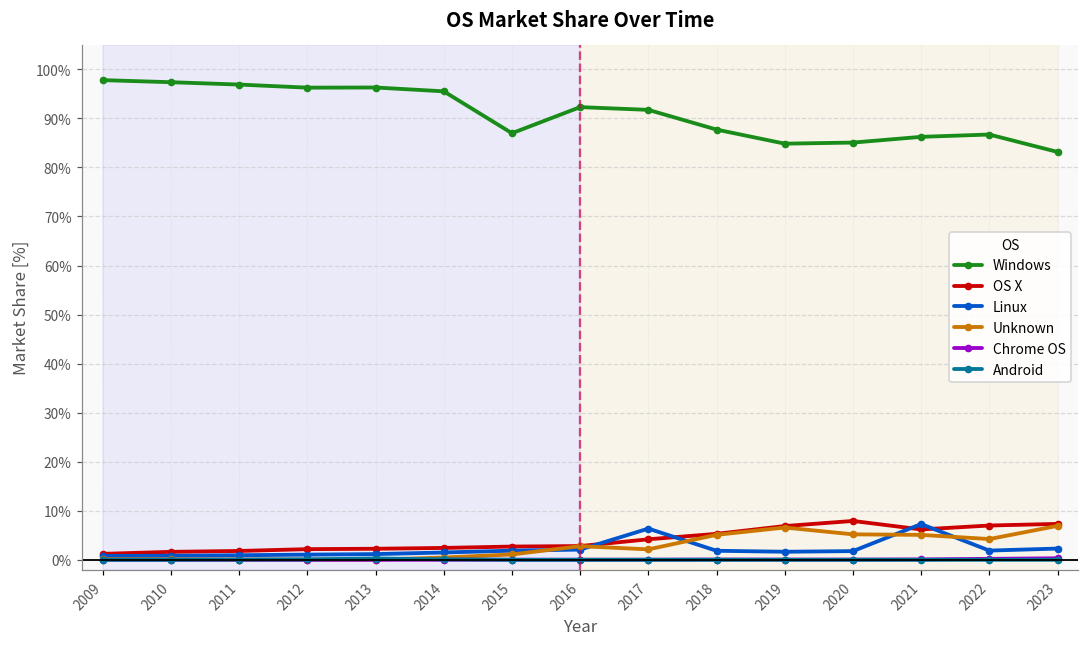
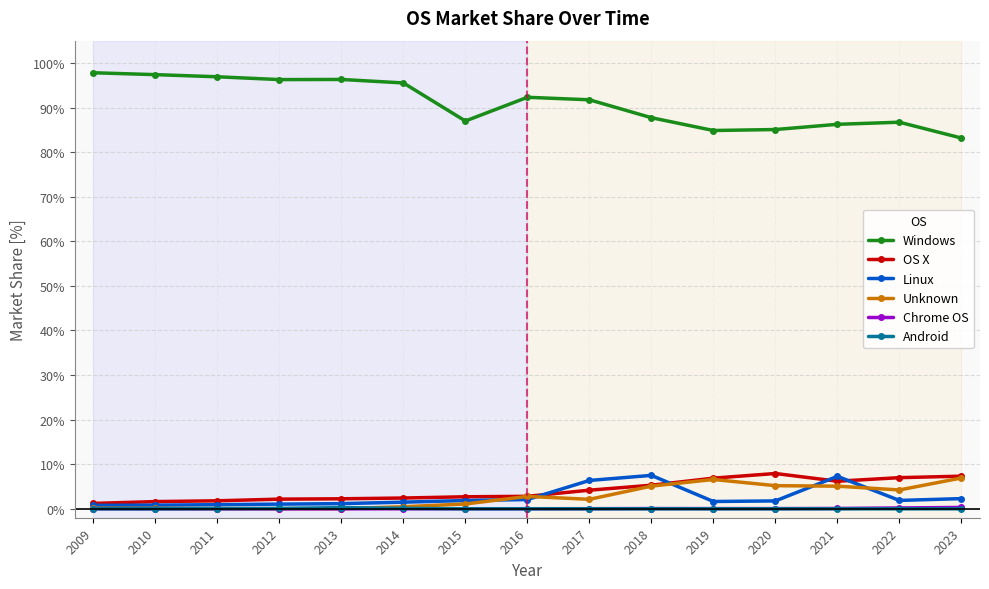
Linux, 2018: 2% -> 8%
